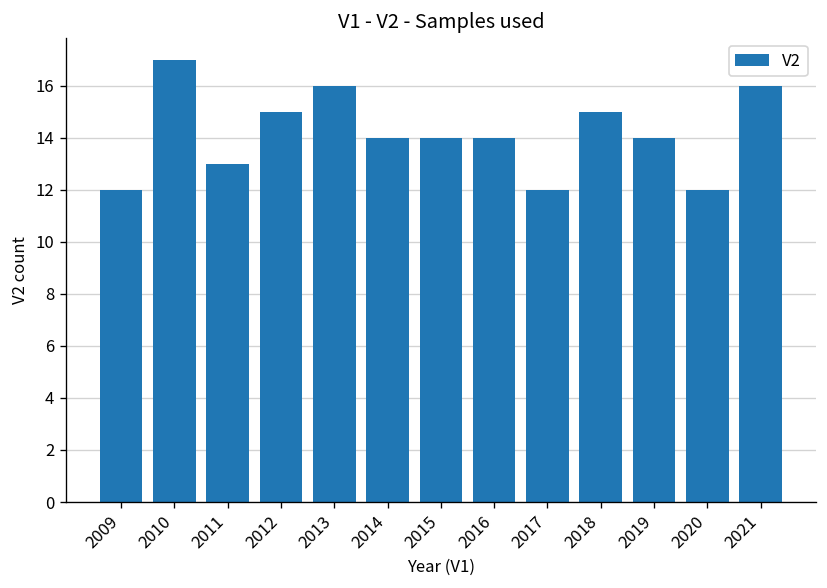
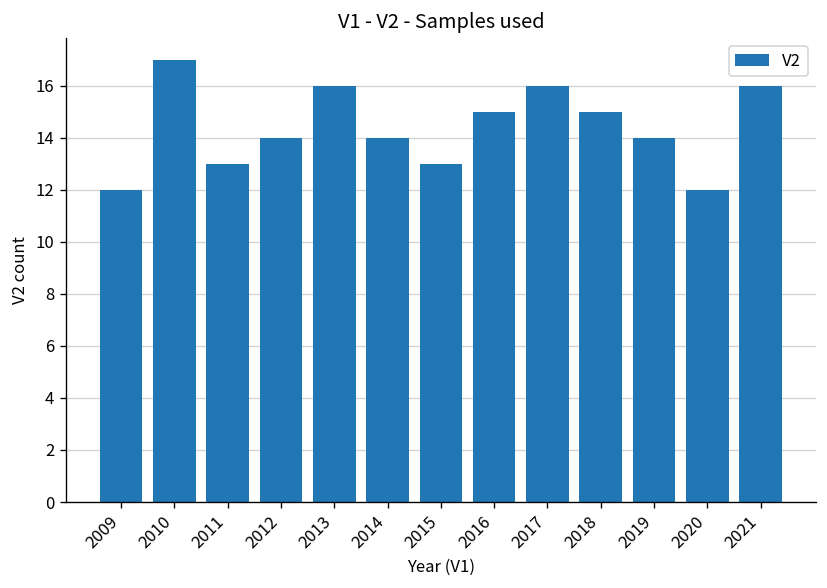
2012: 15 -> 14
2015: 14 -> 13
2016: 14 -> 15
2017: 12 -> 16
